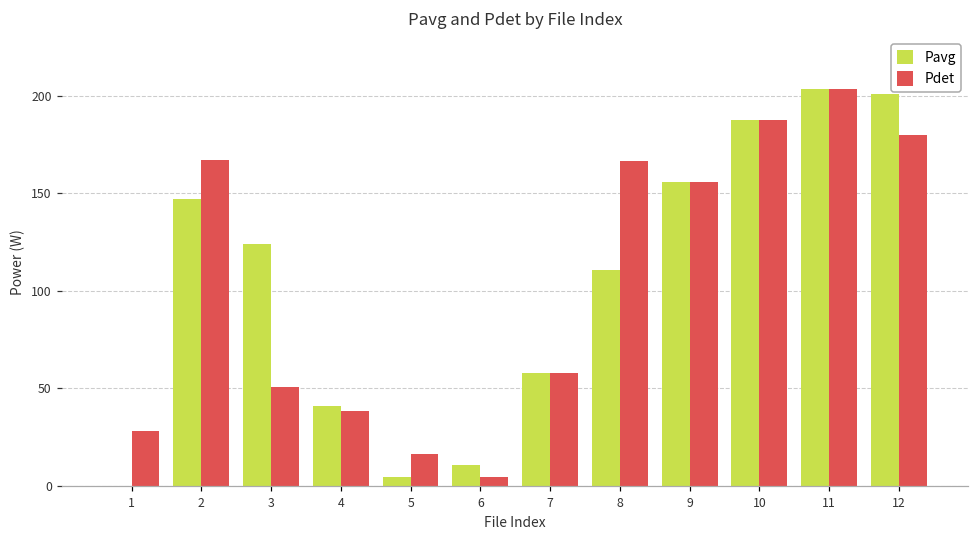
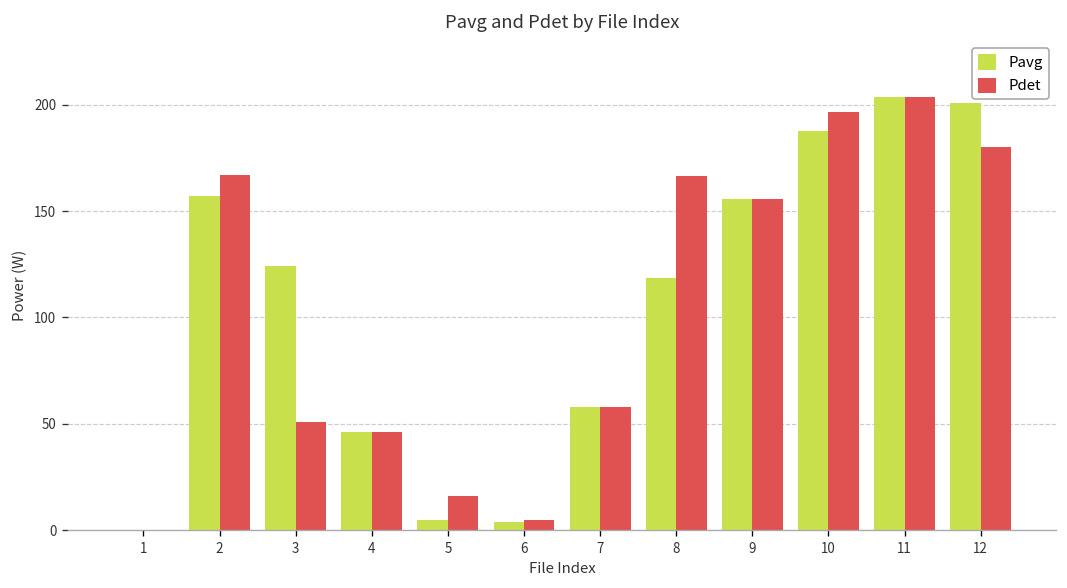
Pdet, 1: 28 -> 0
Pavg, 2: 147 -> 157
Pavg, 4: 41 -> 46
Pdet, 4: 38 -> 46
Pavg, 6: 11 -> 4
Pavg, 8: 111 -> 119
Pdet, 10: 188 -> 197
